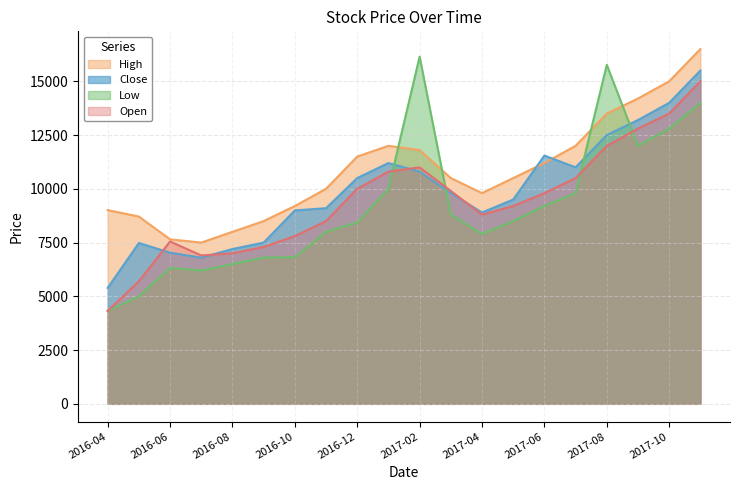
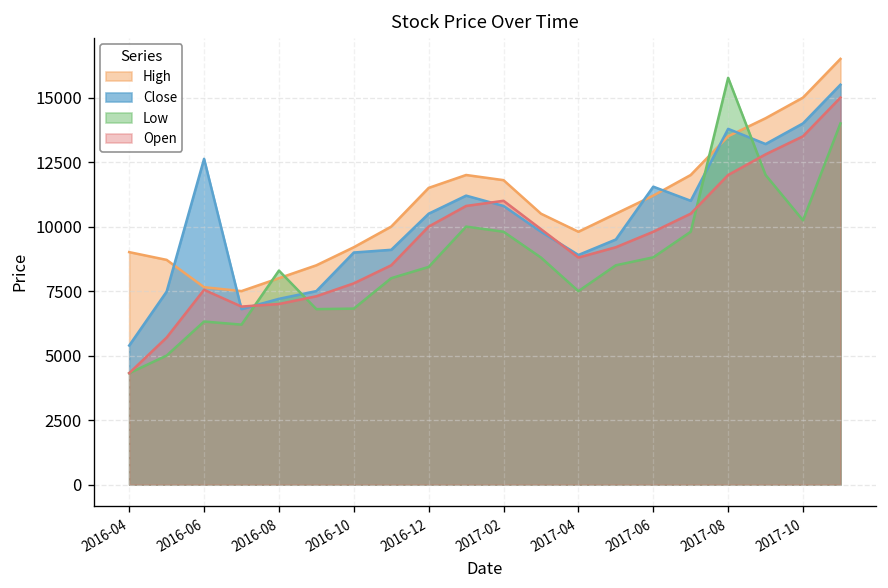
Close, 2016-06: 7000 -> 12600
Low, 2016-08: 6500 -> 8300
Low, 2017-02: 16200 -> 9800
Low, 2017-04: 7900 -> 7500
Low, 2017-06: 9200 -> 8800
Close, 2017-08: 12500 -> 13800
Low, 2017-10: 12800 -> 10200
